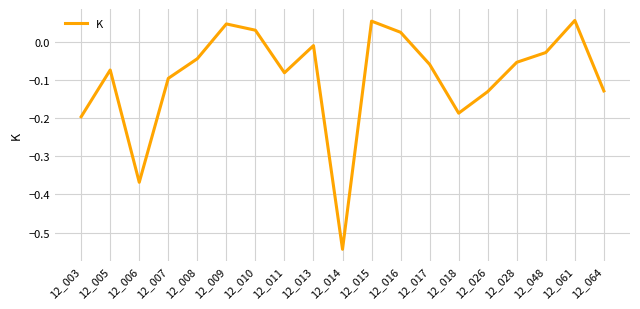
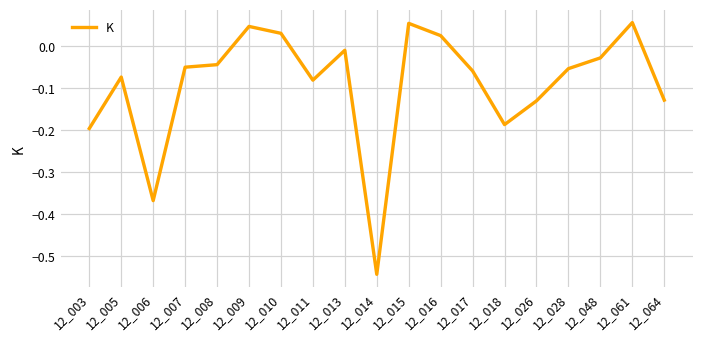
12_007: -0.10 -> -0.05
